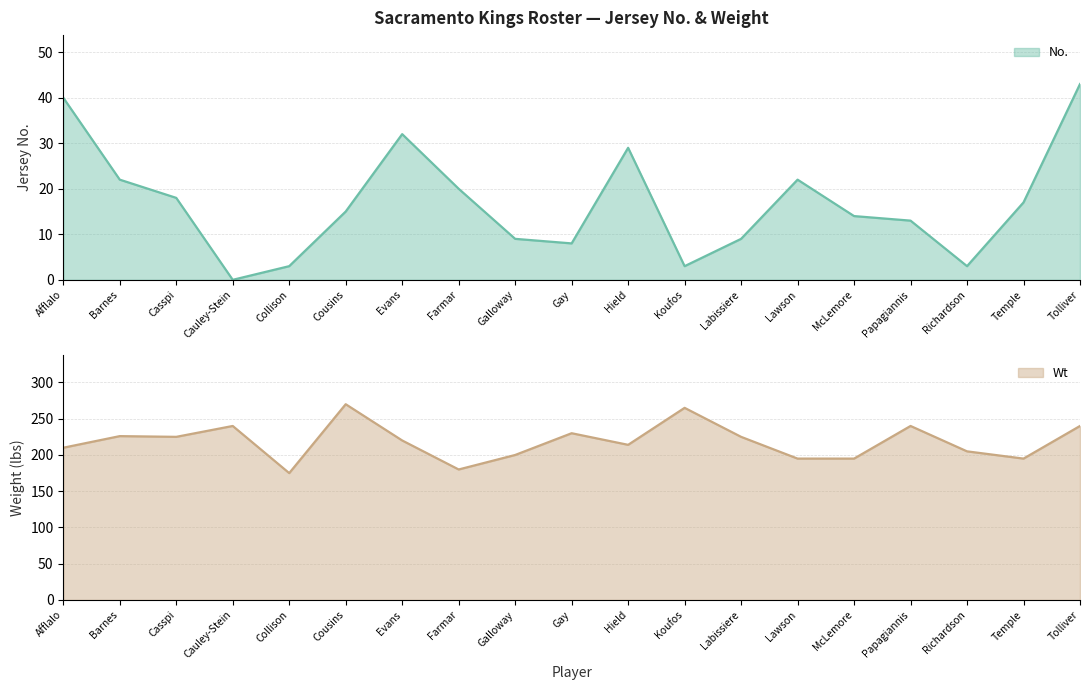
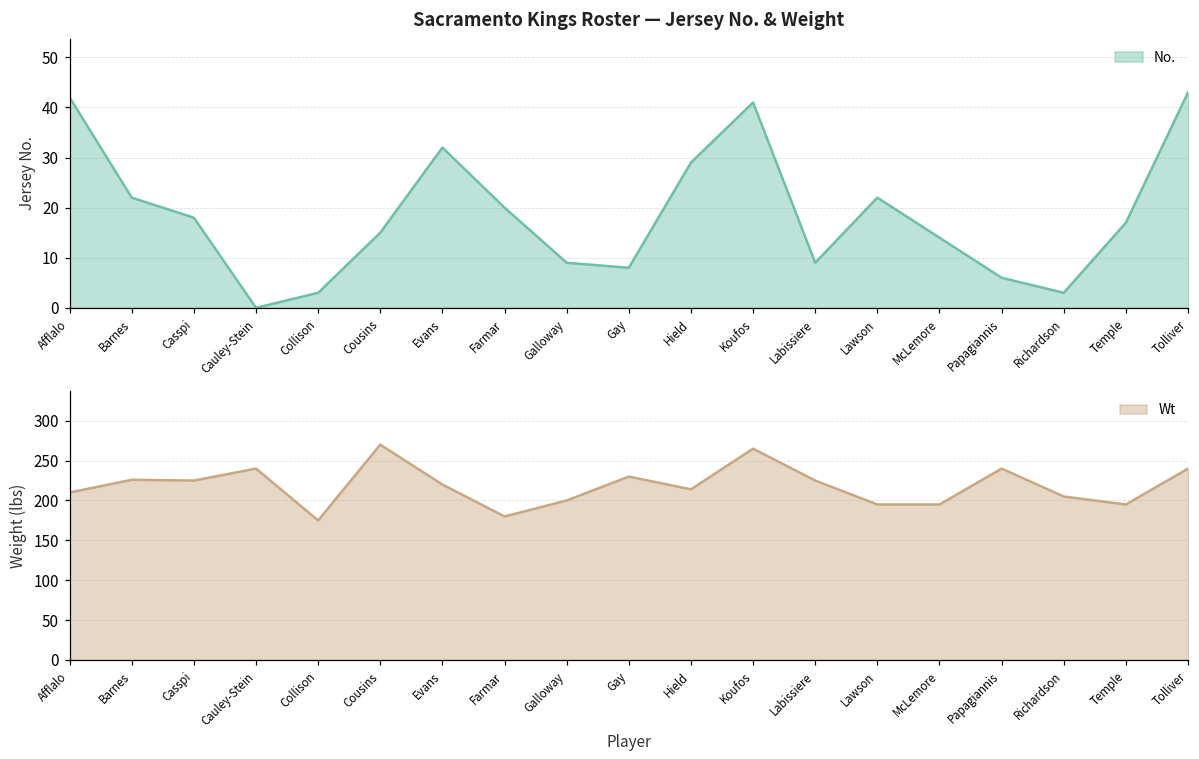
Sacramento Kings Roster — Jersey No. & Weight, Afflalo: 40 -> 42
Sacramento Kings Roster — Jersey No. & Weight, Koufos: 3 -> 41
Sacramento Kings Roster — Jersey No. & Weight, Papagiannis: 13 -> 6
